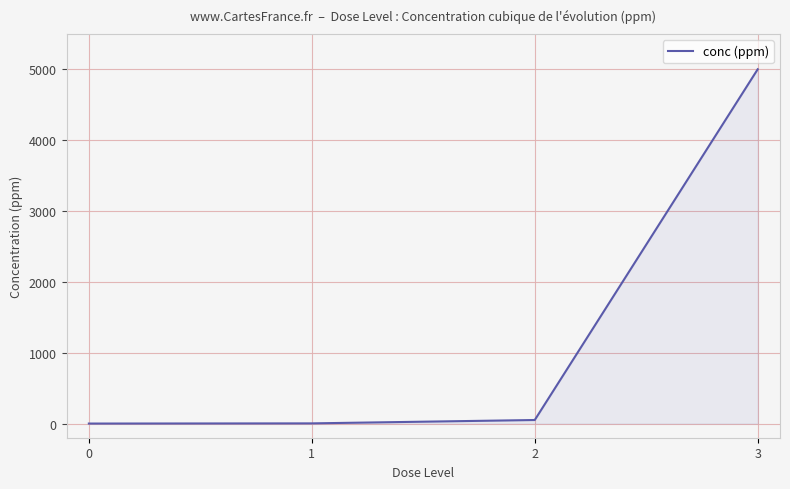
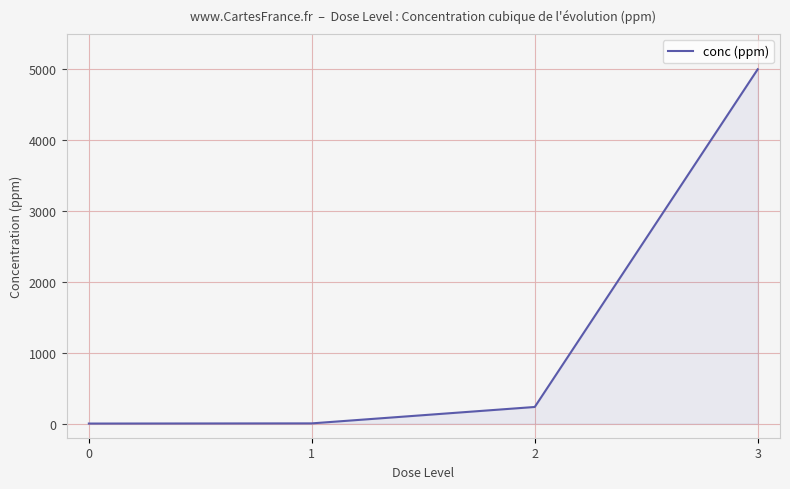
2: 100 -> 200
